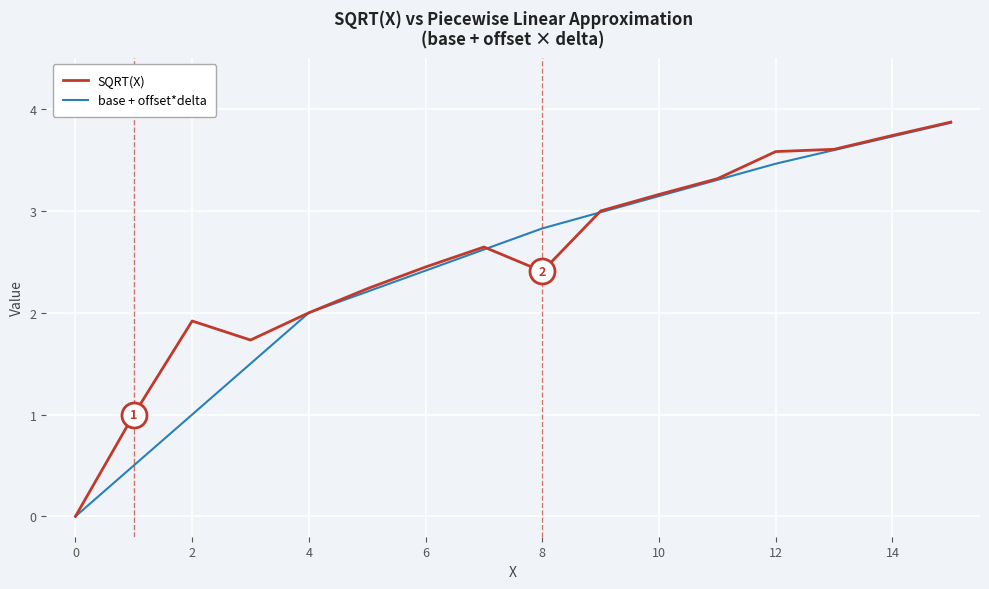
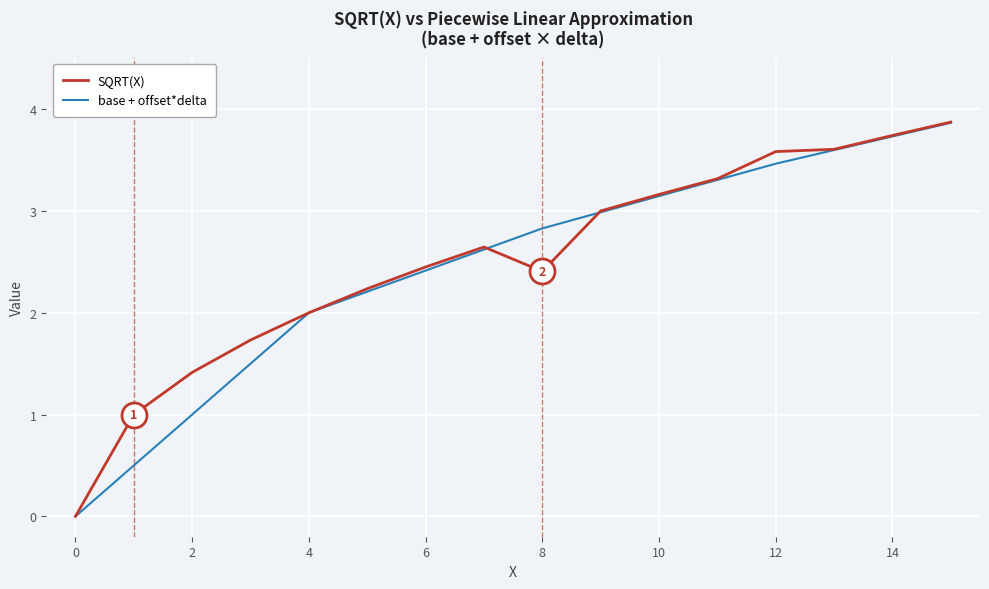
SQRT(X), 2: 1.92 -> 1.41
